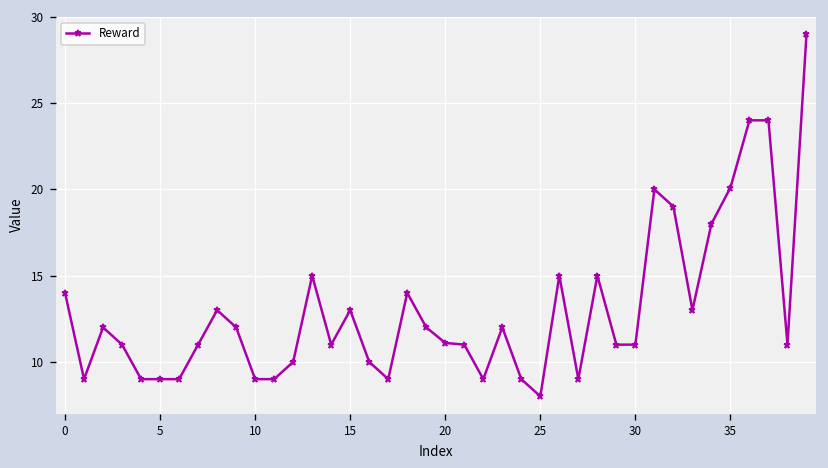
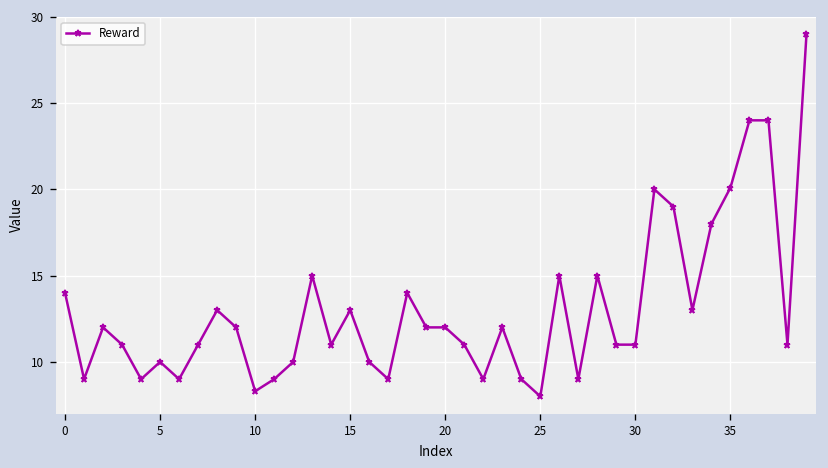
5: 9 -> 10
10: 9.0 -> 8.3
20: 11.1 -> 12.0
